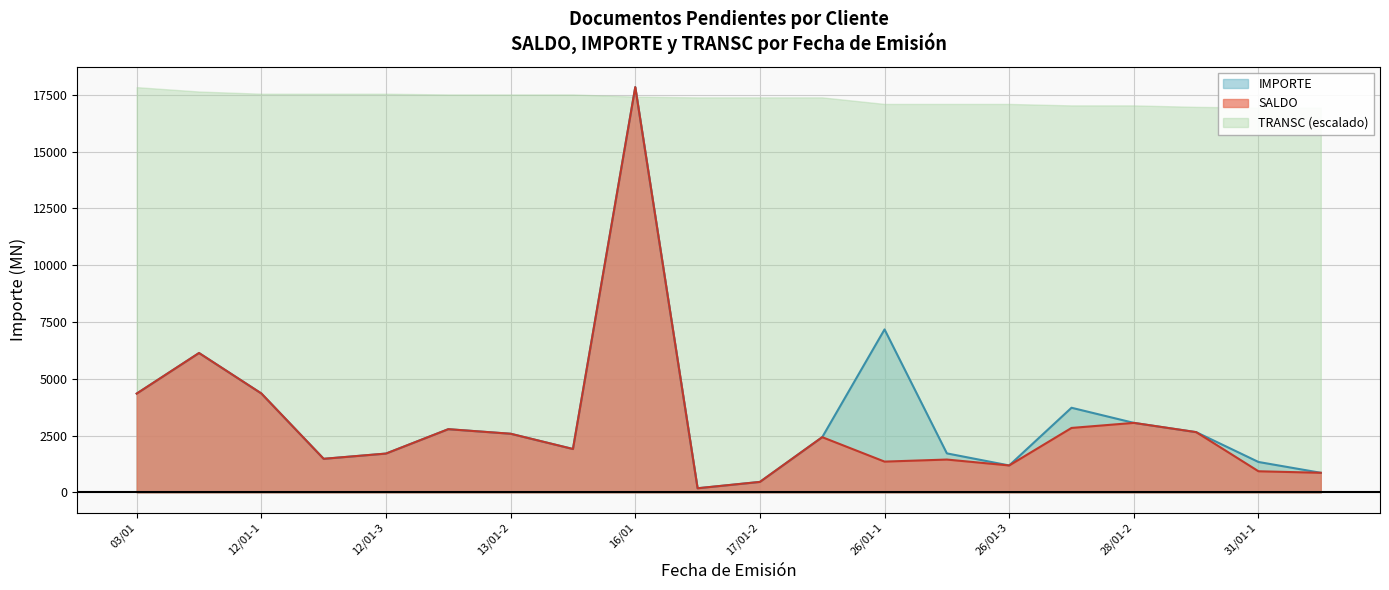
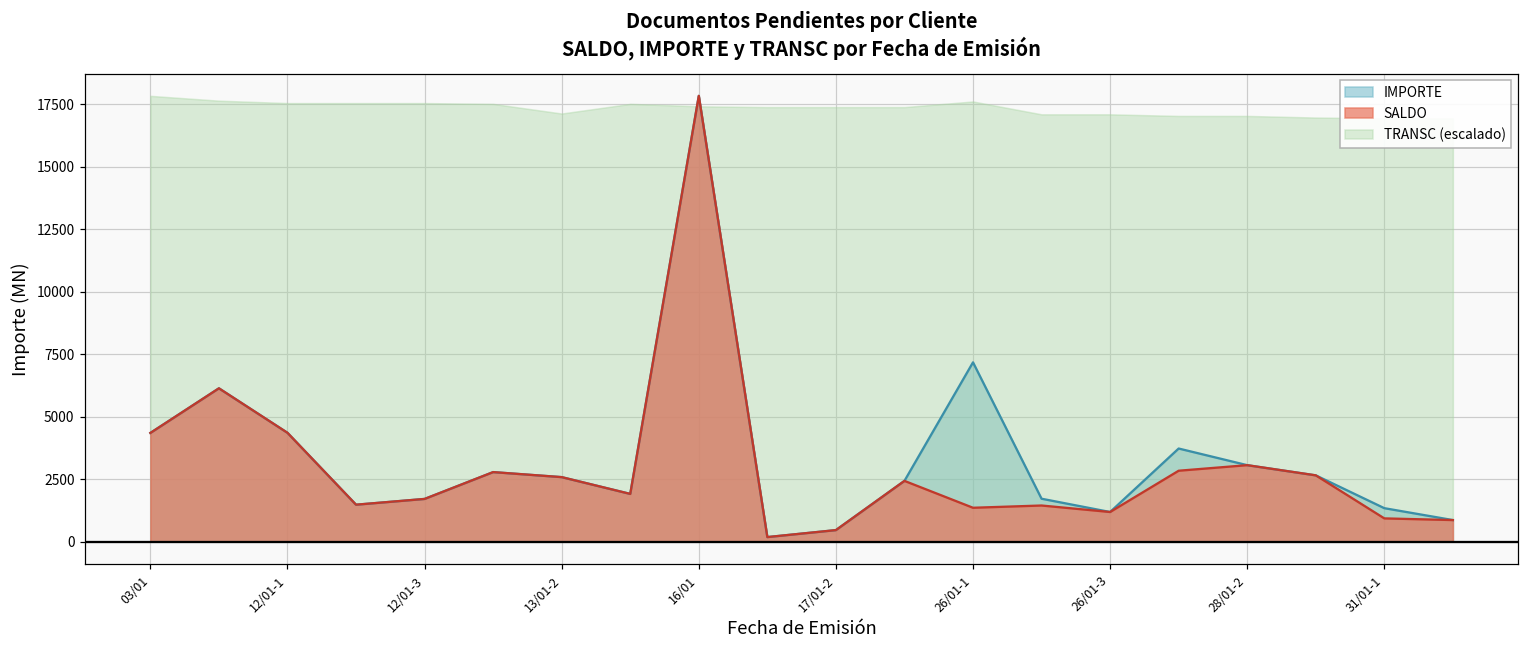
TRANSC (escalado), 13/01-2: 17500 -> 17100
TRANSC (escalado), 26/01-1: 17100 -> 17600
